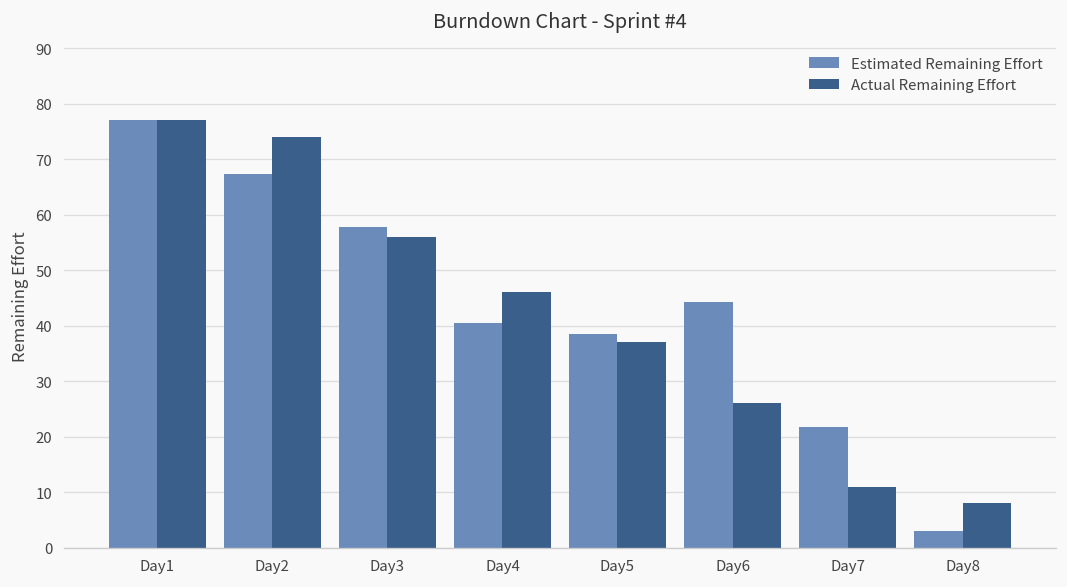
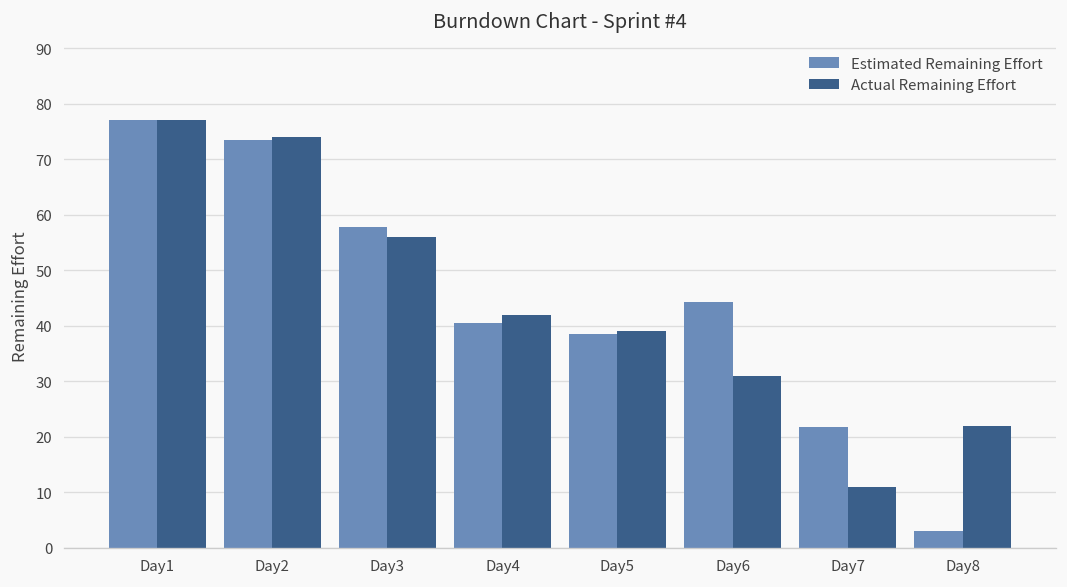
Estimated Remaining Effort, Day2: 67 -> 73
Actual Remaining Effort, Day4: 46 -> 42
Actual Remaining Effort, Day5: 37 -> 39
Actual Remaining Effort, Day6: 26 -> 31
Actual Remaining Effort, Day8: 8 -> 22
